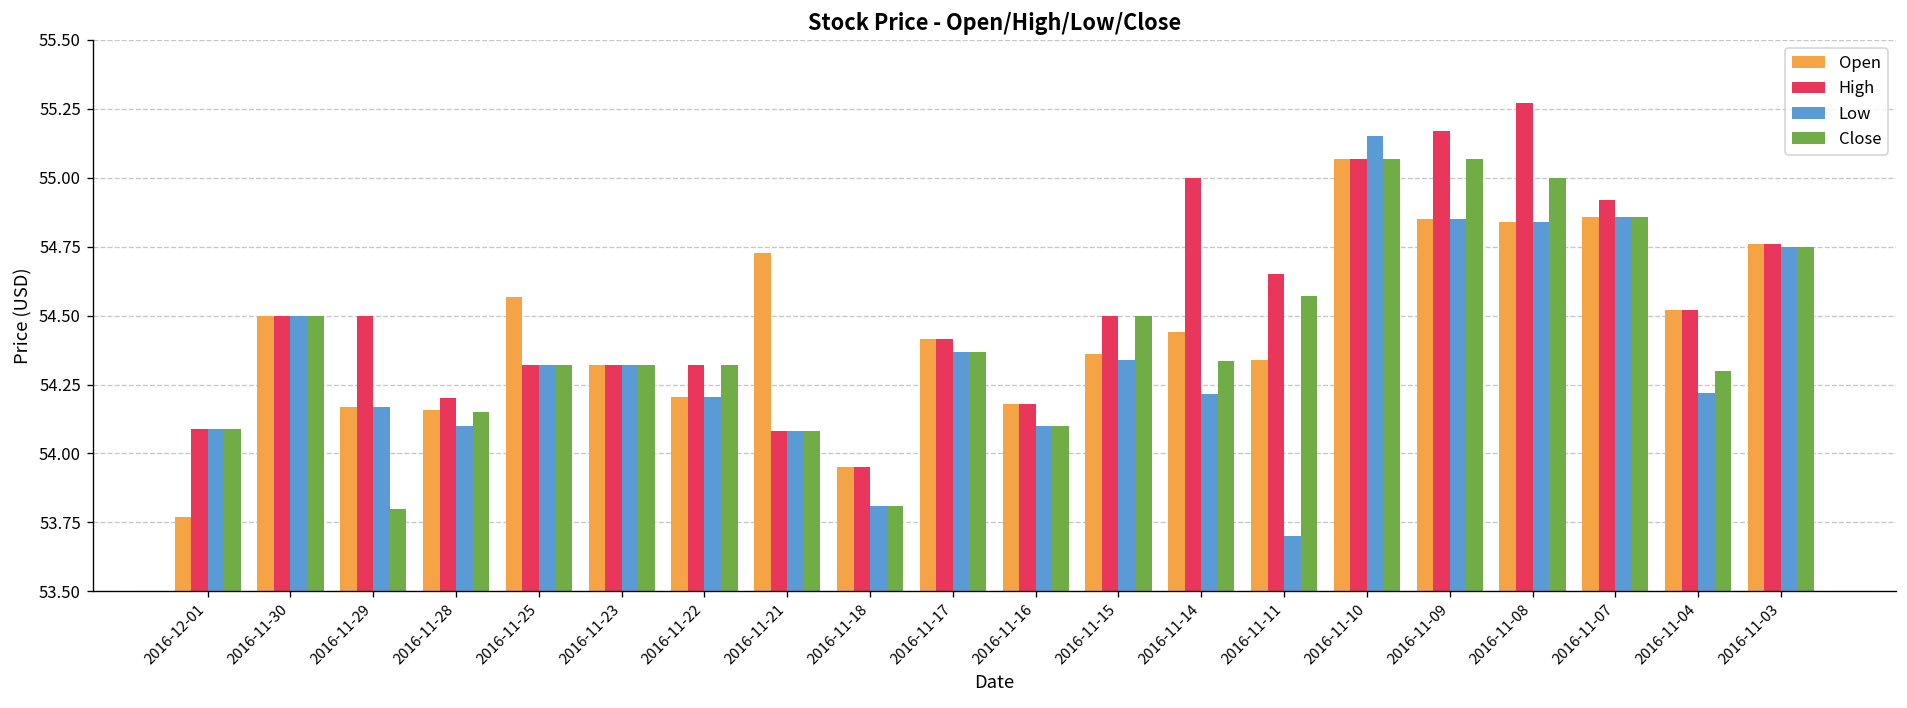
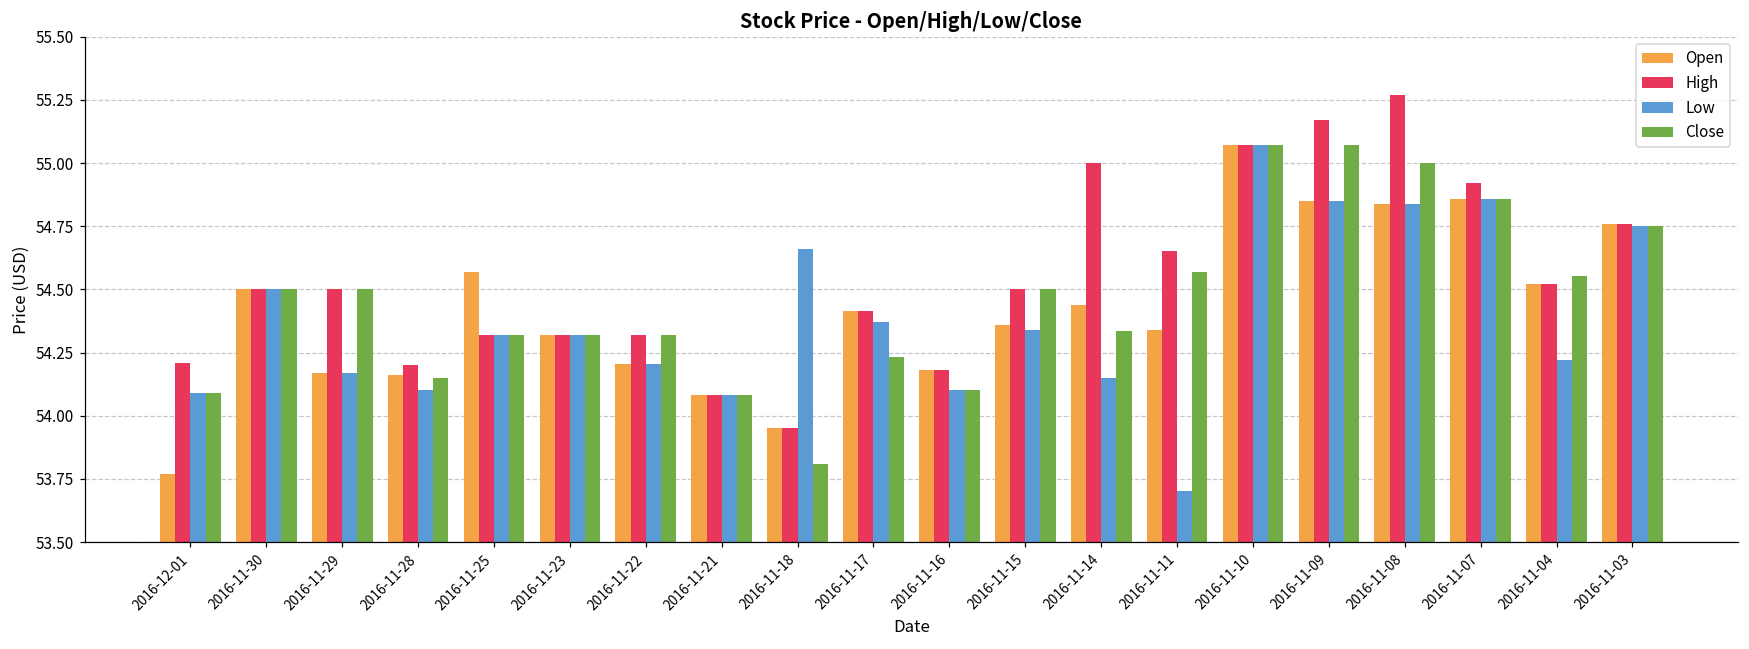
High, 2016-12-01: 54.09 -> 54.21
Close, 2016-11-29: 53.8 -> 54.5
Open, 2016-11-21: 54.73 -> 54.08
Low, 2016-11-18: 53.81 -> 54.66
Close, 2016-11-17: 54.37 -> 54.23
Low, 2016-11-14: 54.22 -> 54.15
Low, 2016-11-10: 55.15 -> 55.07
Close, 2016-11-04: 54.30 -> 54.55
